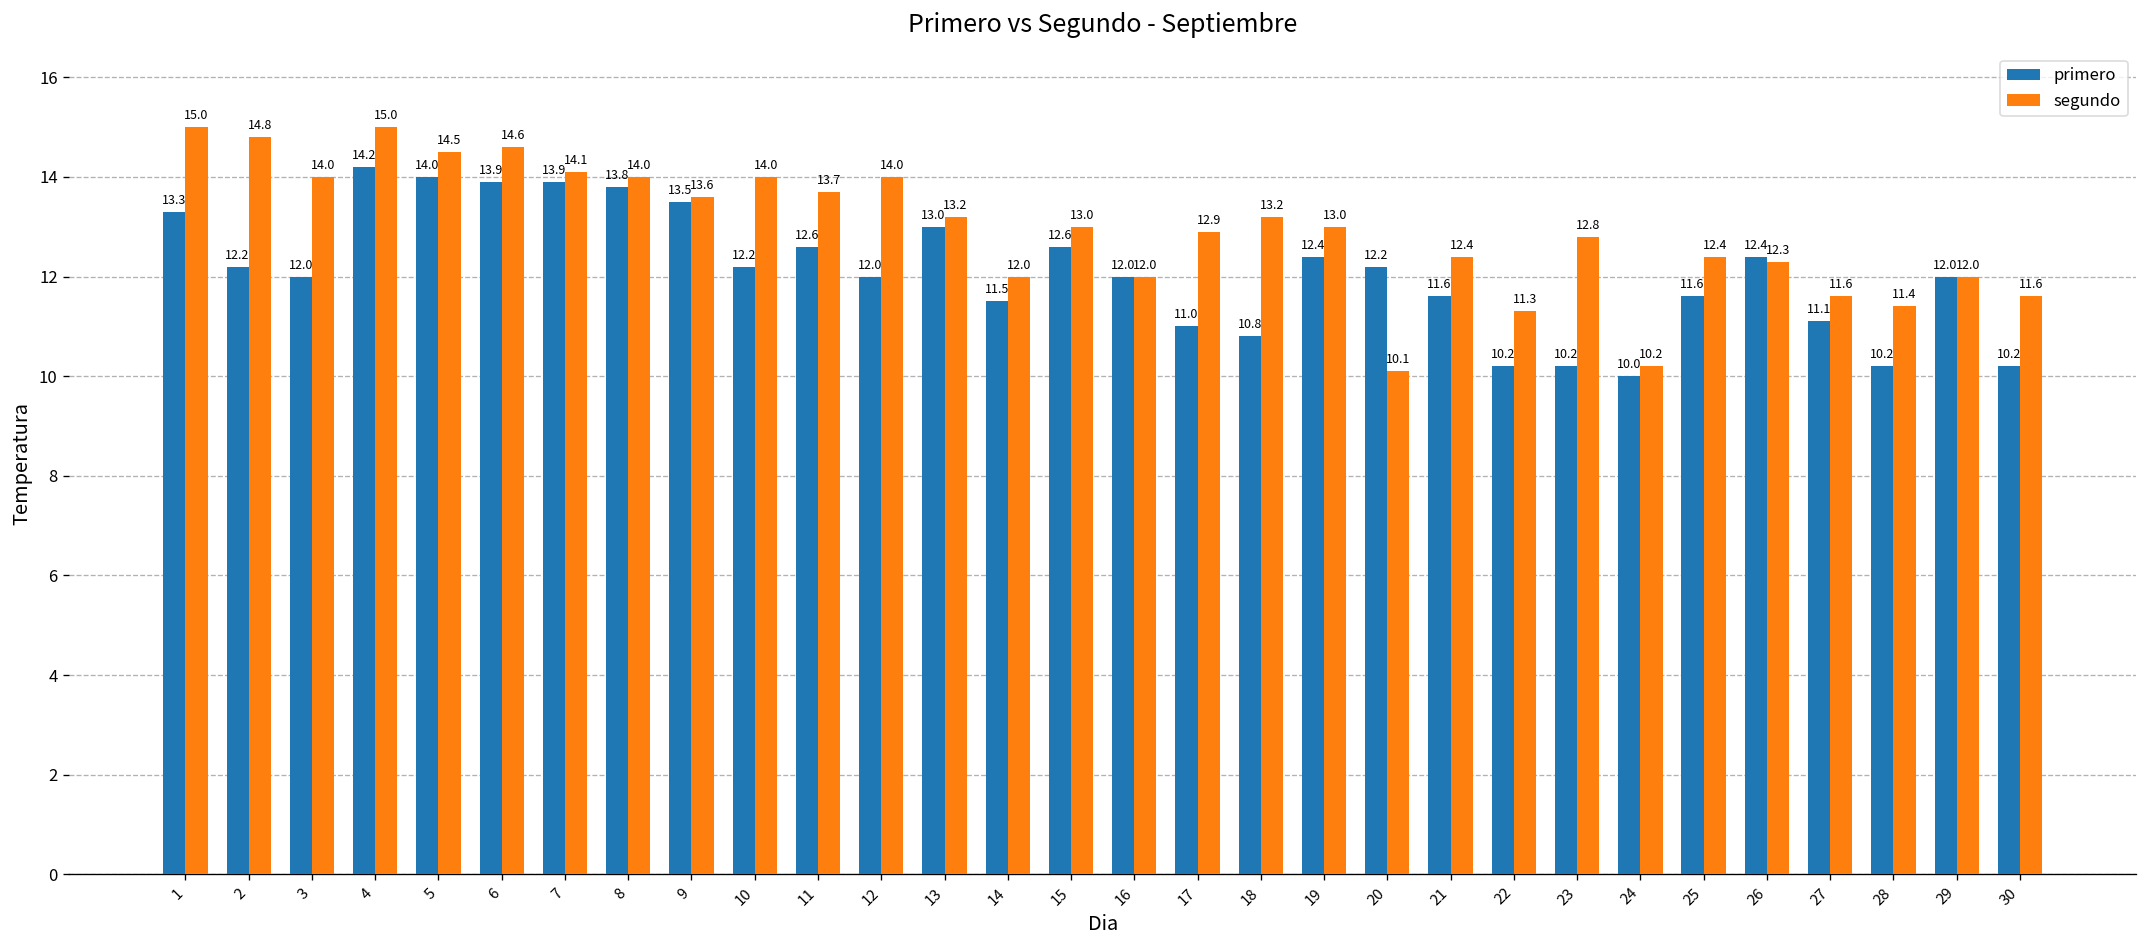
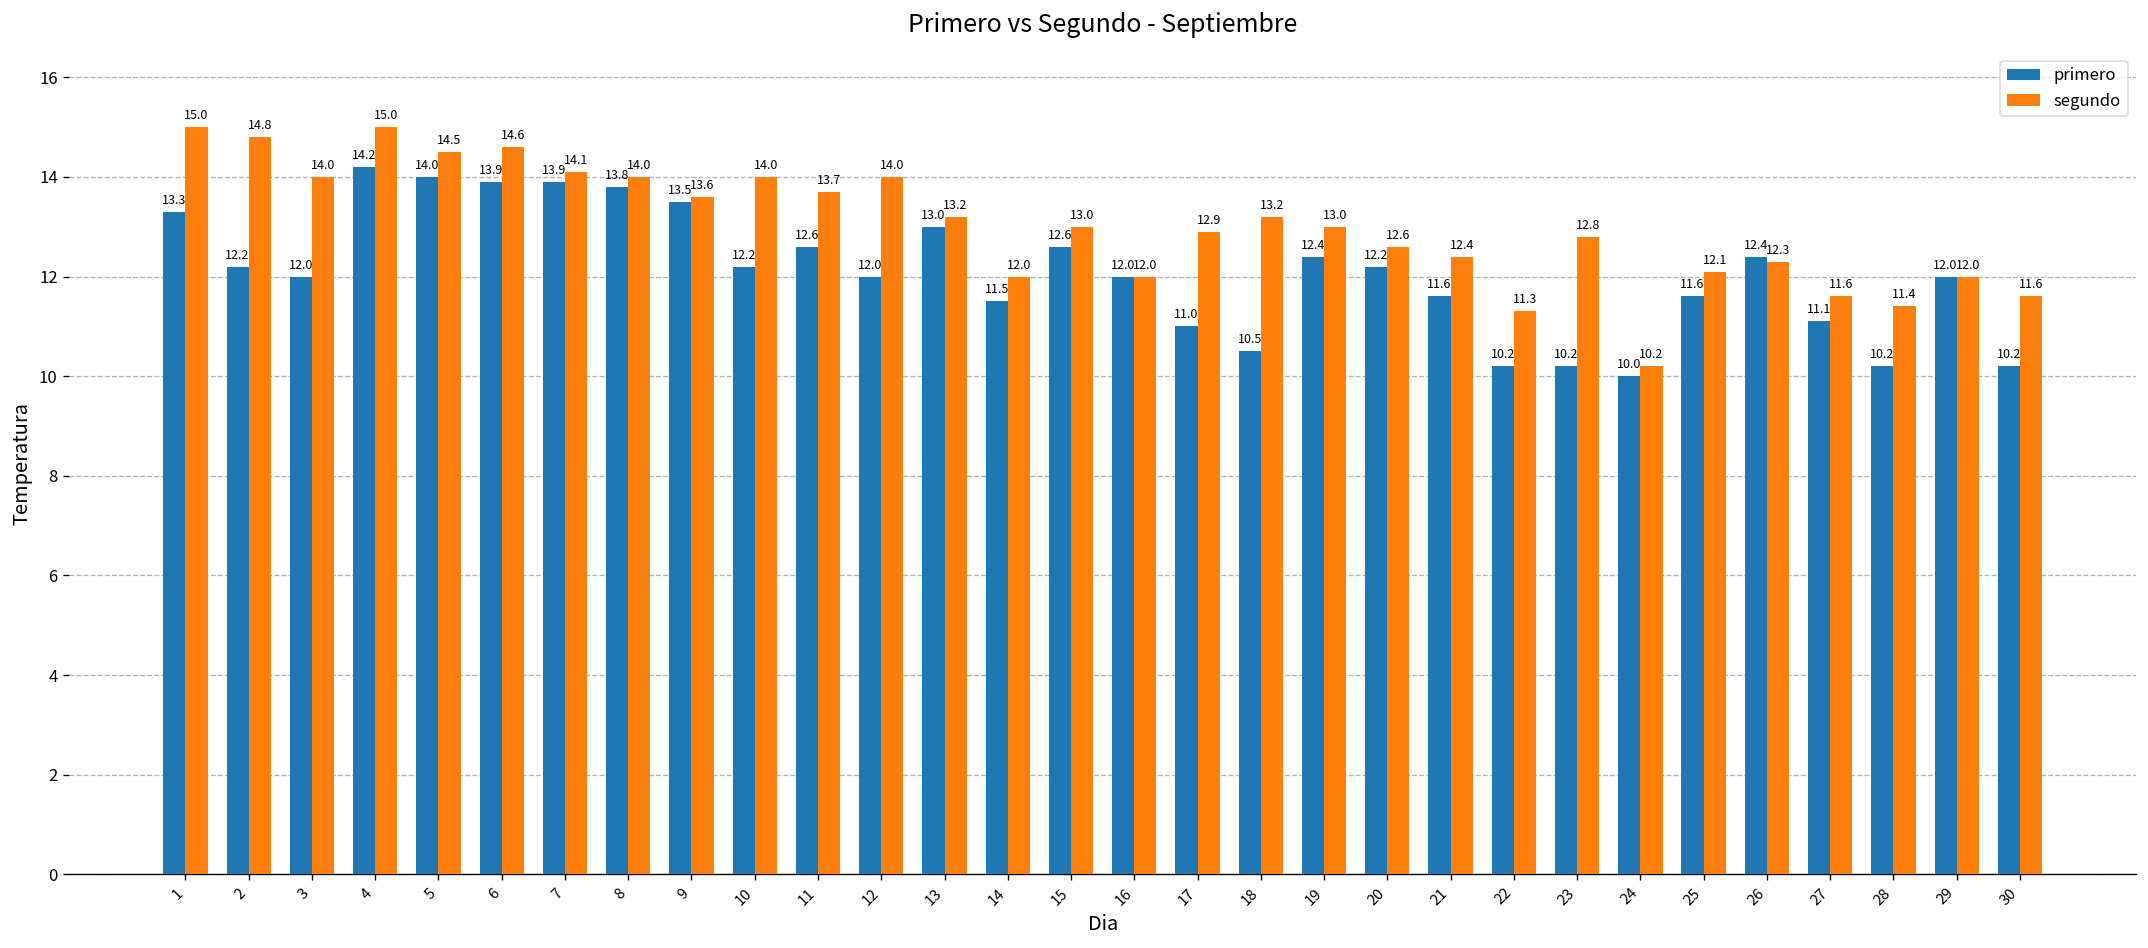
primero, 18: 10.8 -> 10.5
segundo, 20: 10.1 -> 12.6
segundo, 25: 12.4 -> 12.1
